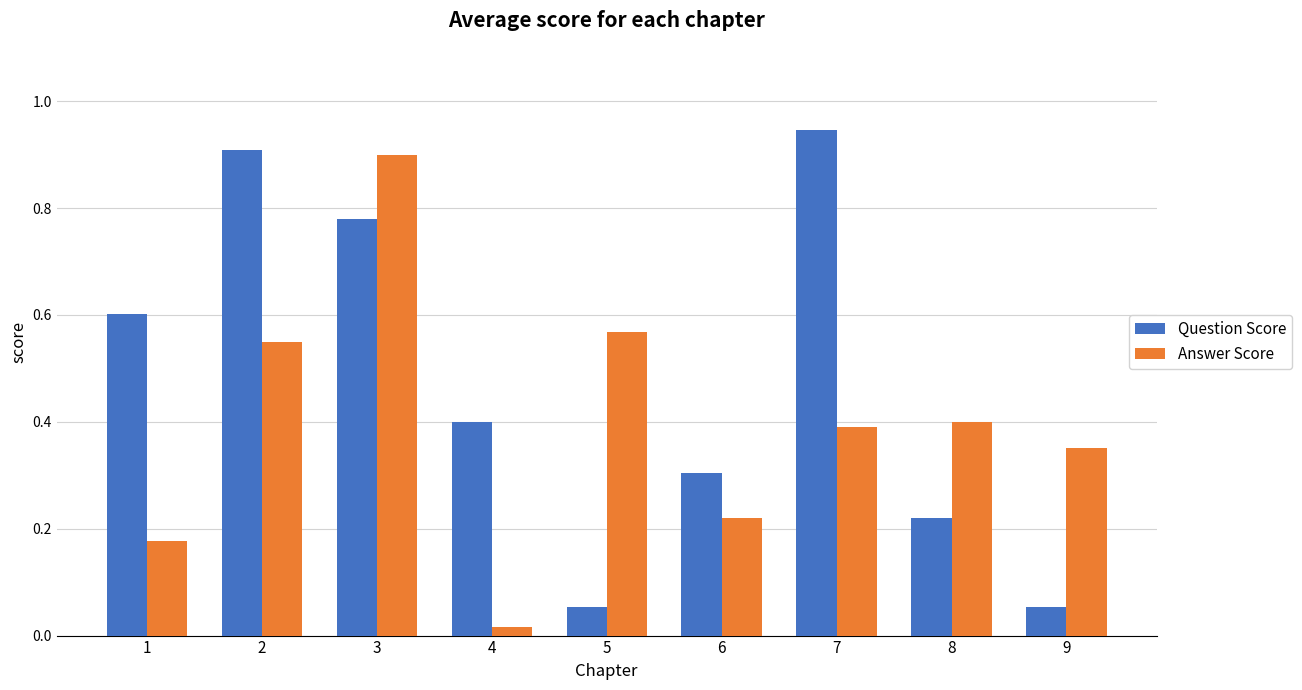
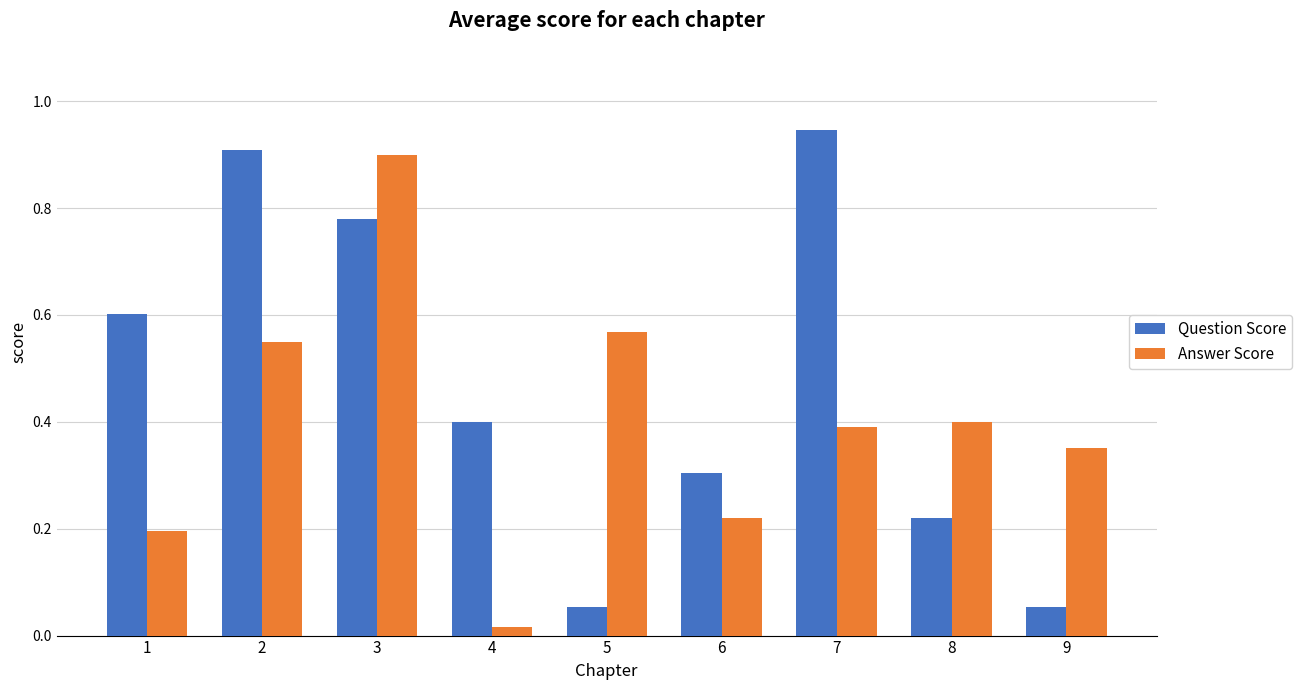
Answer Score, 1: 0.18 -> 0.20
